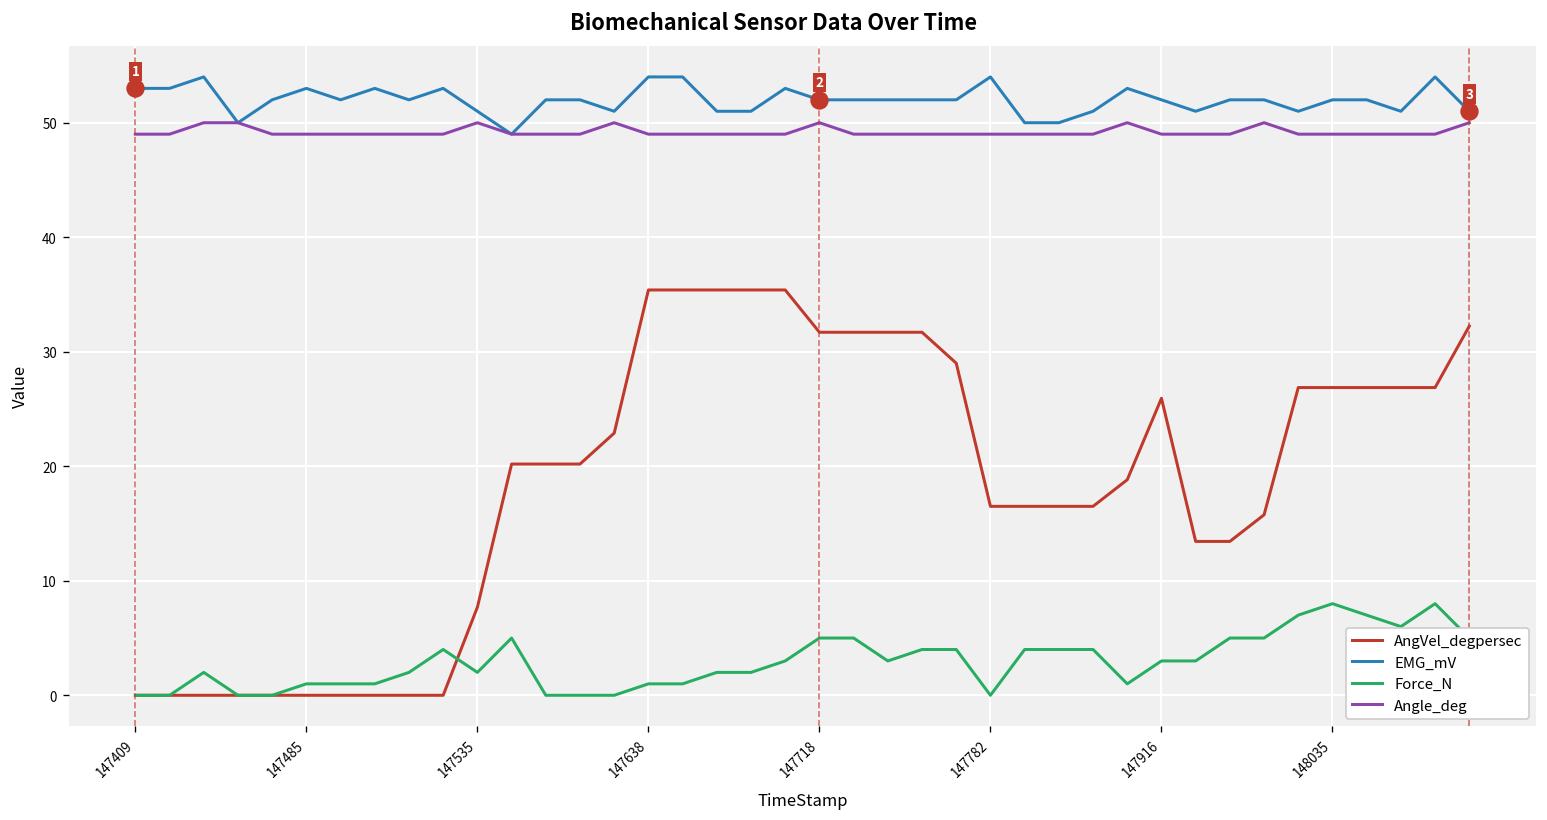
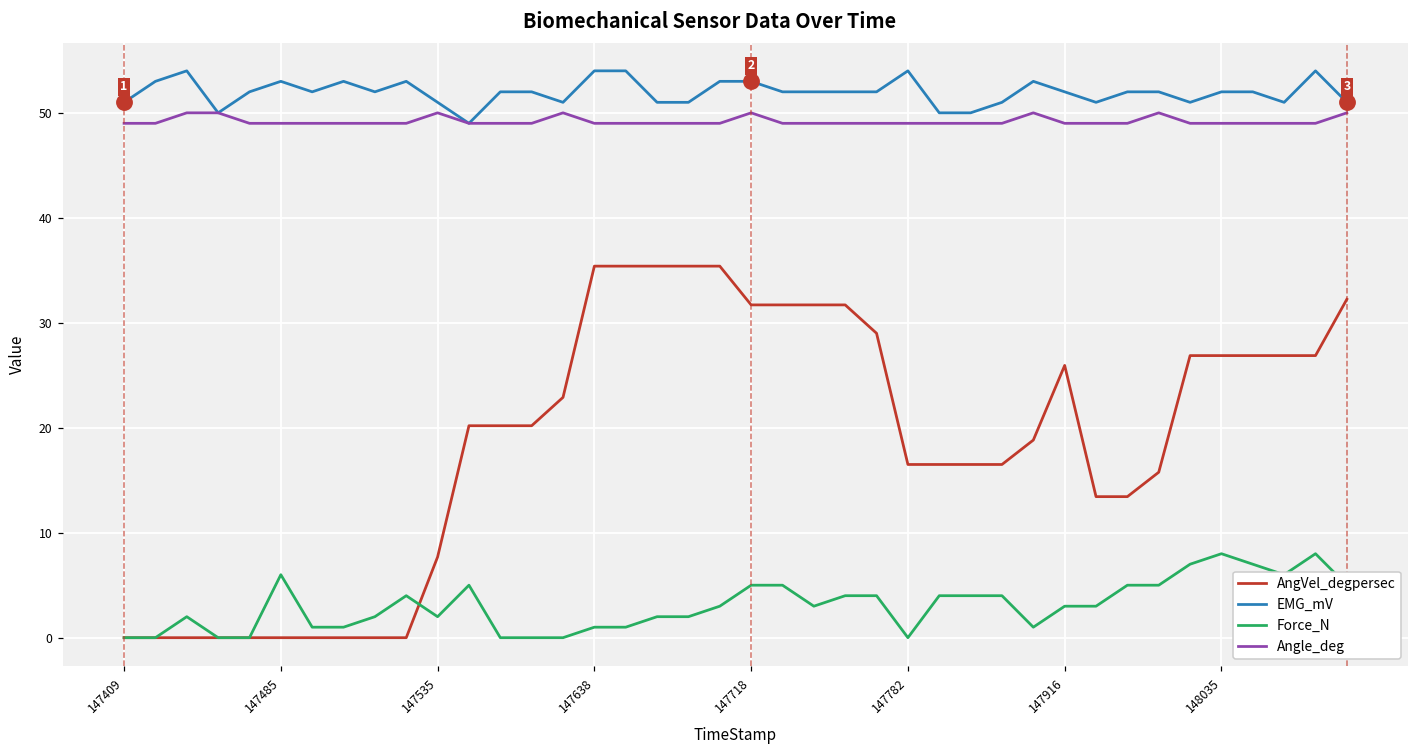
EMG_mV, 147409: 53 -> 51
Force_N, 147485: 1 -> 6
EMG_mV, 147718: 52 -> 53
